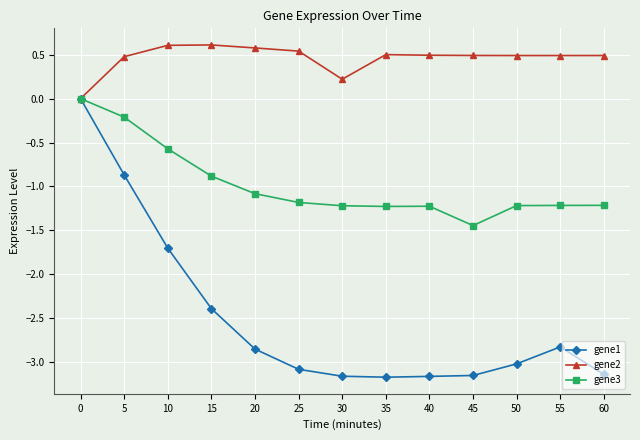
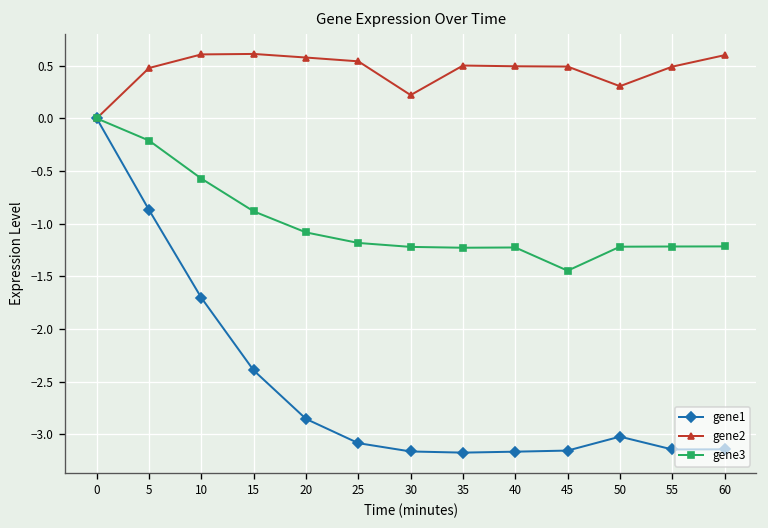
gene2, 50: 0.5 -> 0.3
gene1, 55: -2.8 -> -3.1
gene2, 60: 0.5 -> 0.6
